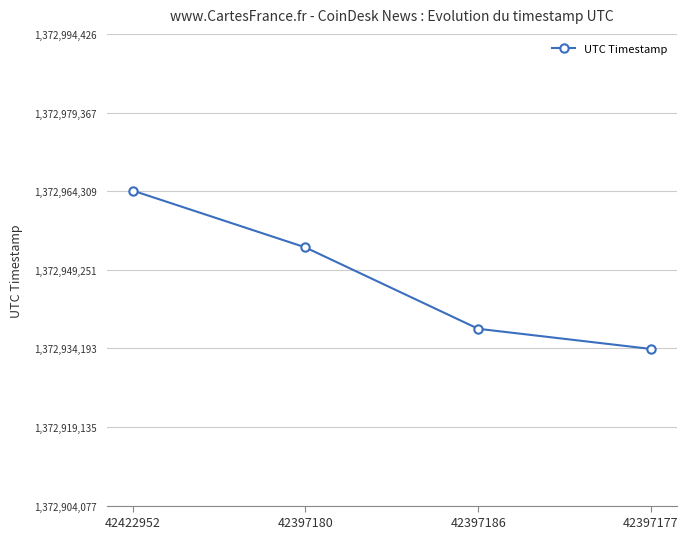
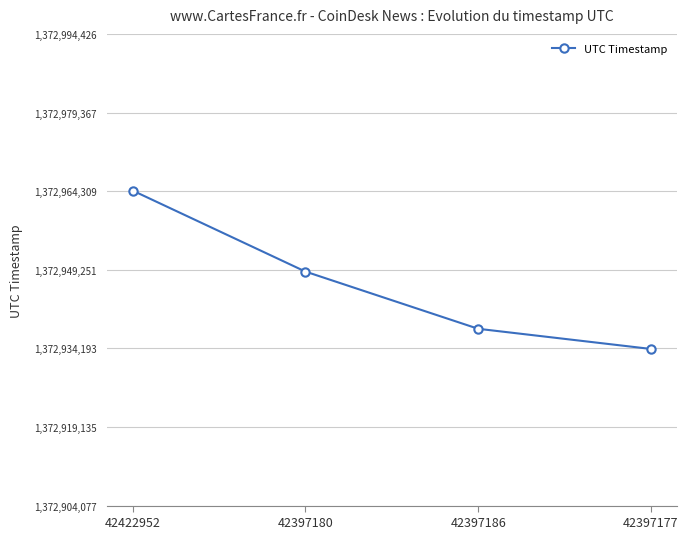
42397180: 1,372,954,000 -> 1,372,949,000
